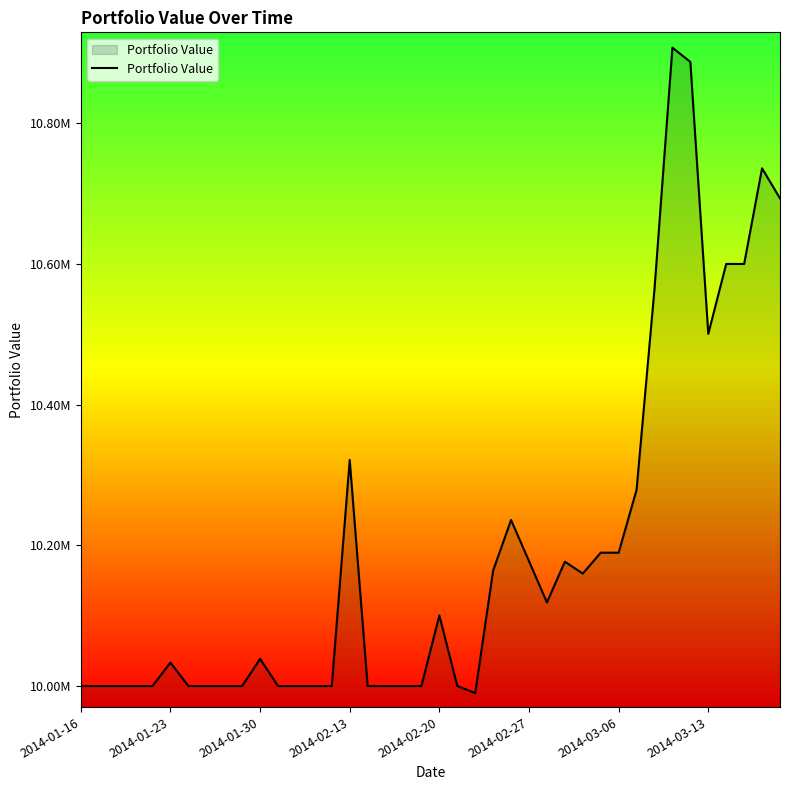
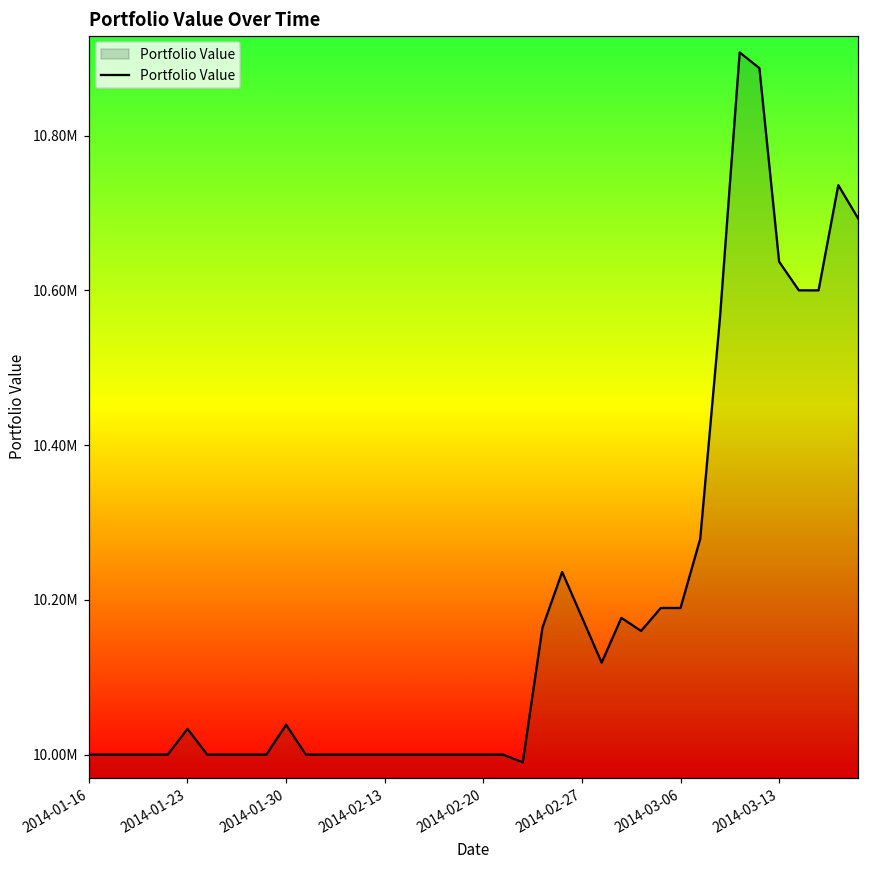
2014-02-13: 10320000 -> 10000000
2014-02-20: 10100000 -> 10000000
2014-03-13: 10500000 -> 10640000
